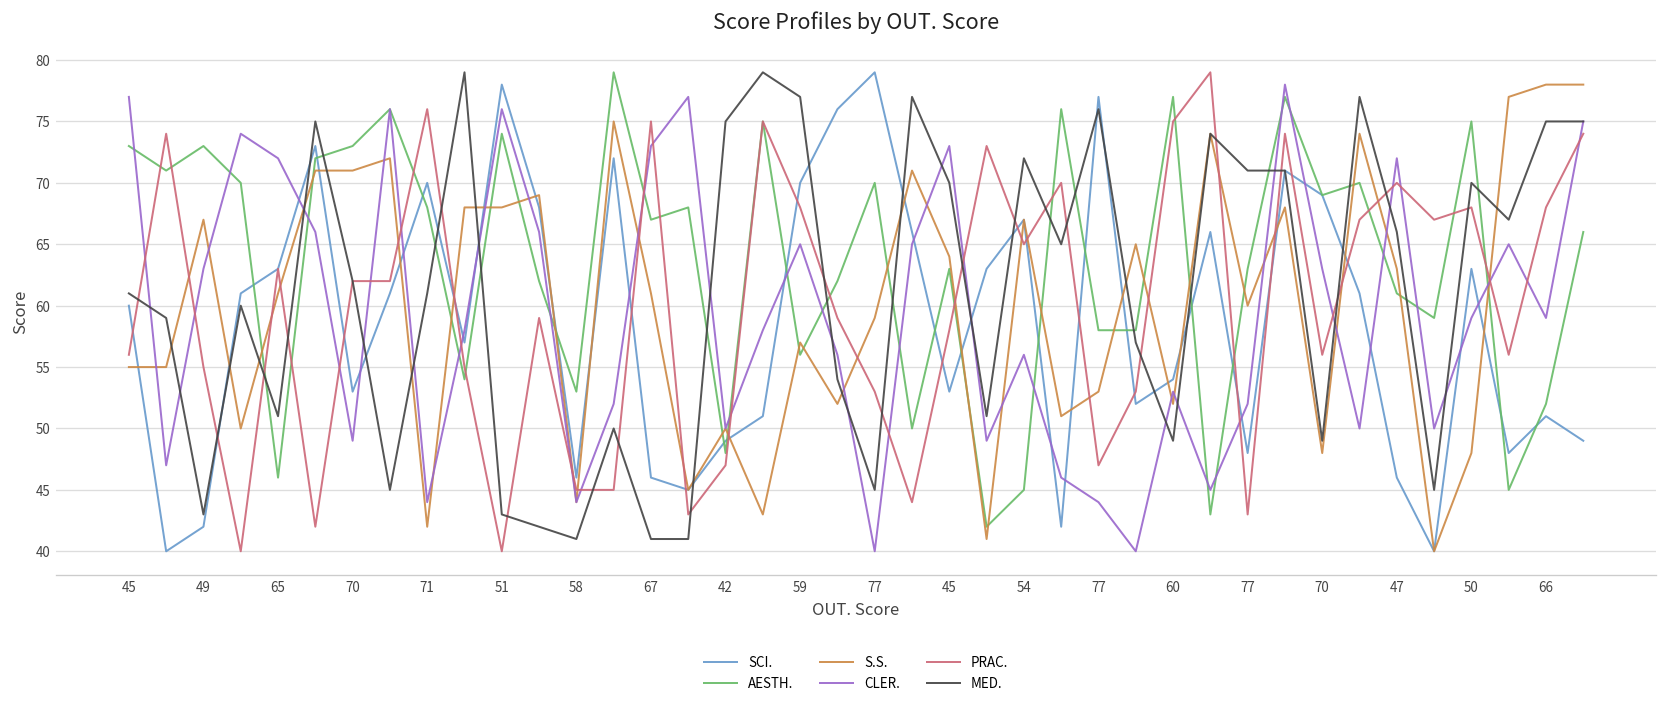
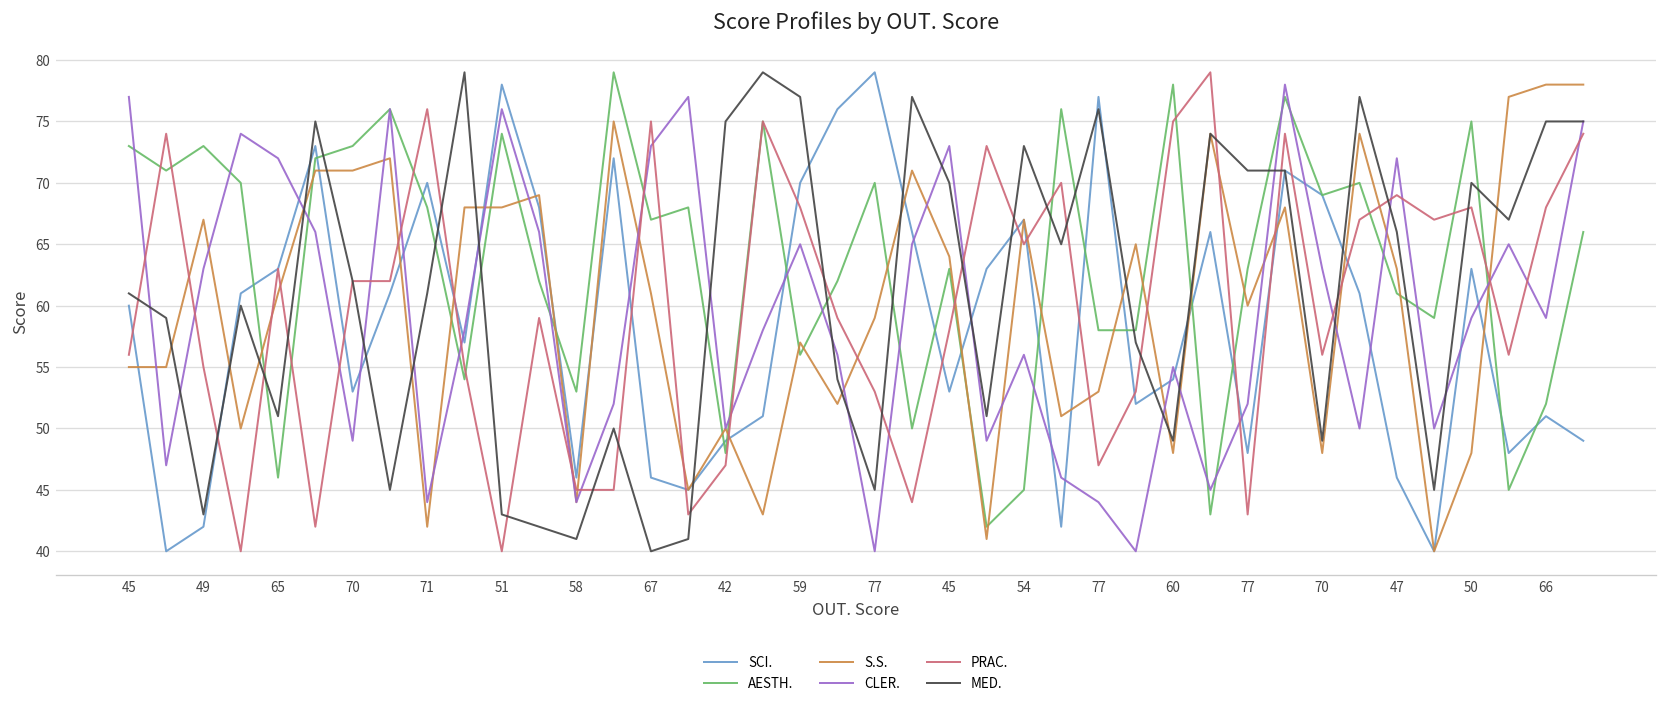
MED., 67: 41 -> 40
MED., 54: 72 -> 73
AESTH., 60: 77 -> 78
S.S., 60: 52 -> 48
CLER., 60: 53 -> 55
PRAC., 47: 70 -> 69
